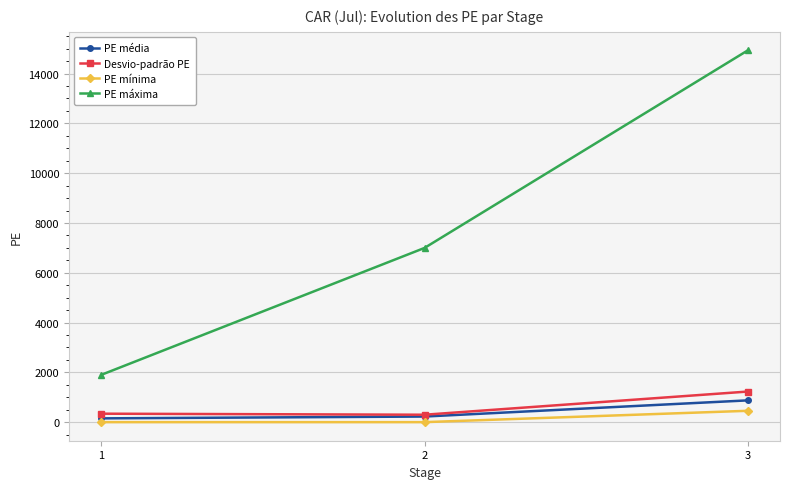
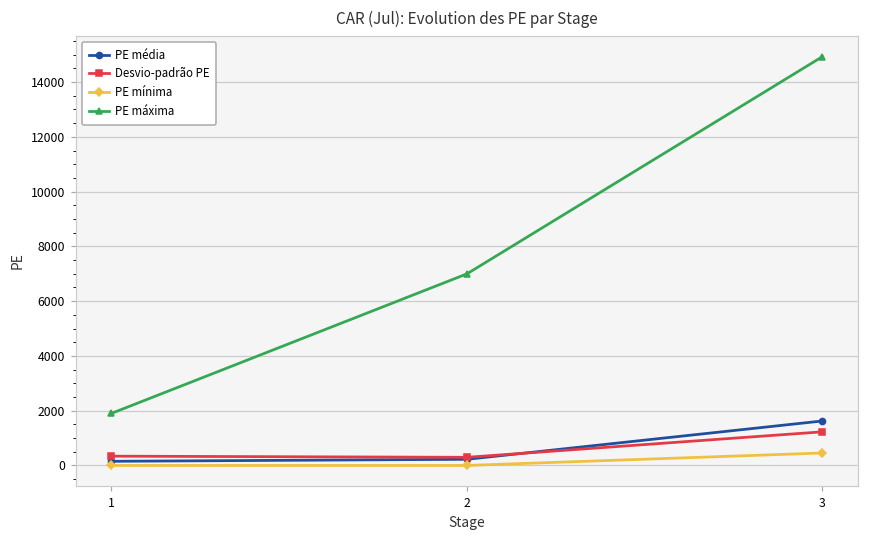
PE média, 3: 900 -> 1600
